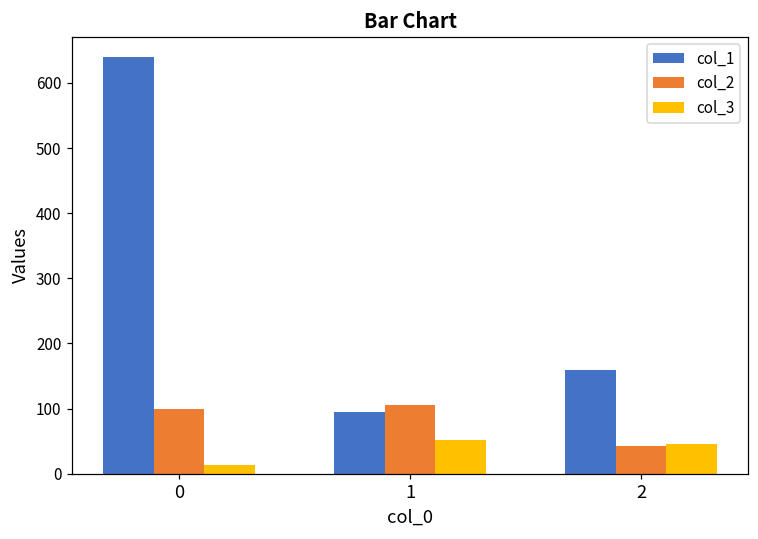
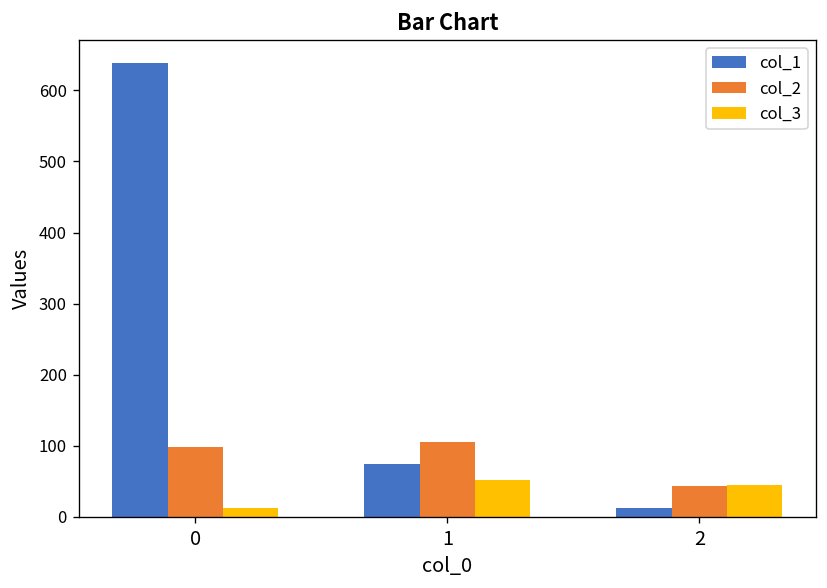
col_1, 1: 100 -> 70
col_1, 2: 160 -> 10
